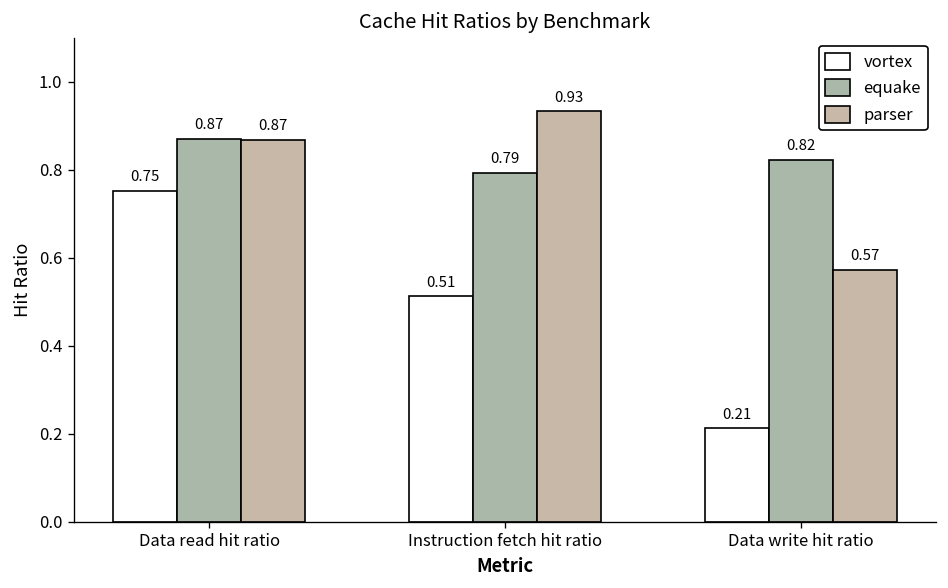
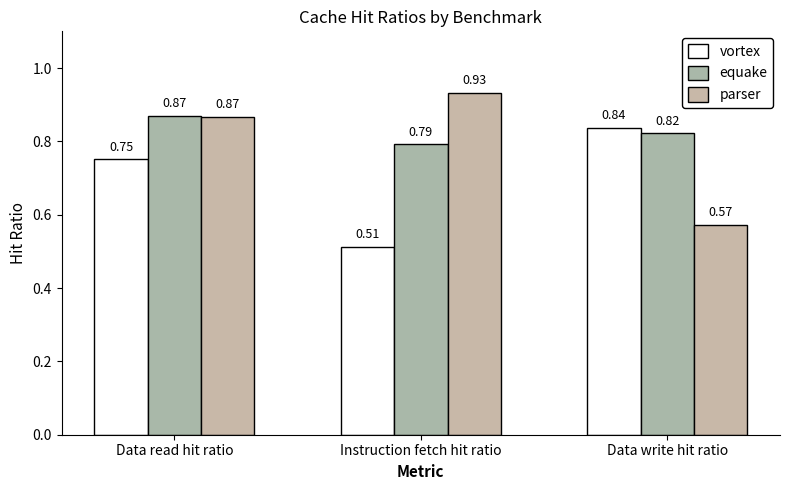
vortex, Data write hit ratio: 0.21 -> 0.84
